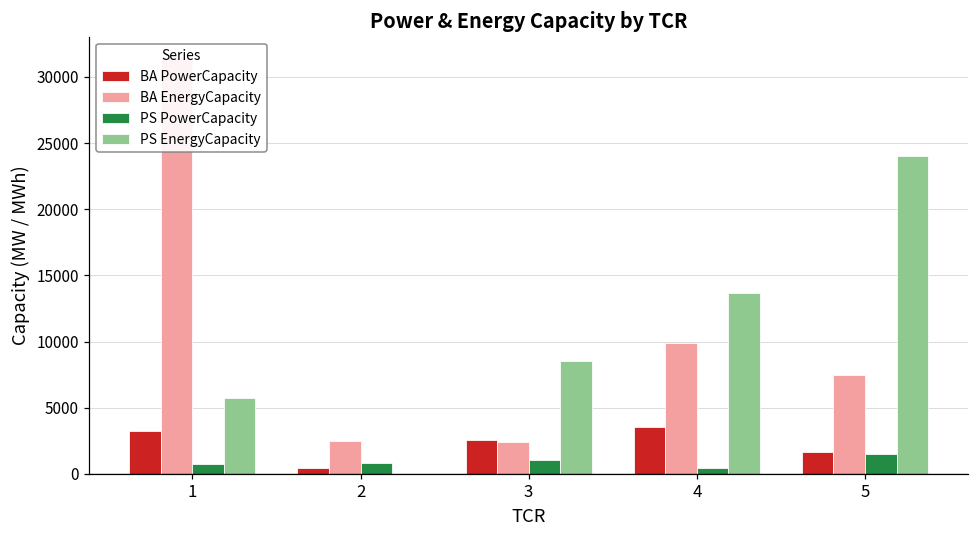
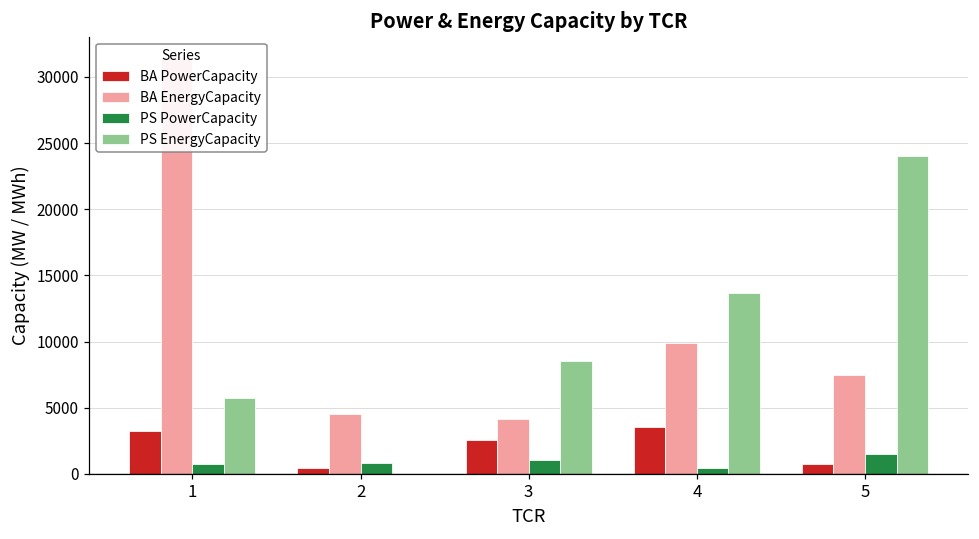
BA EnergyCapacity, 2: 2500 -> 4500
BA EnergyCapacity, 3: 2400 -> 4200
BA PowerCapacity, 5: 1600 -> 700
